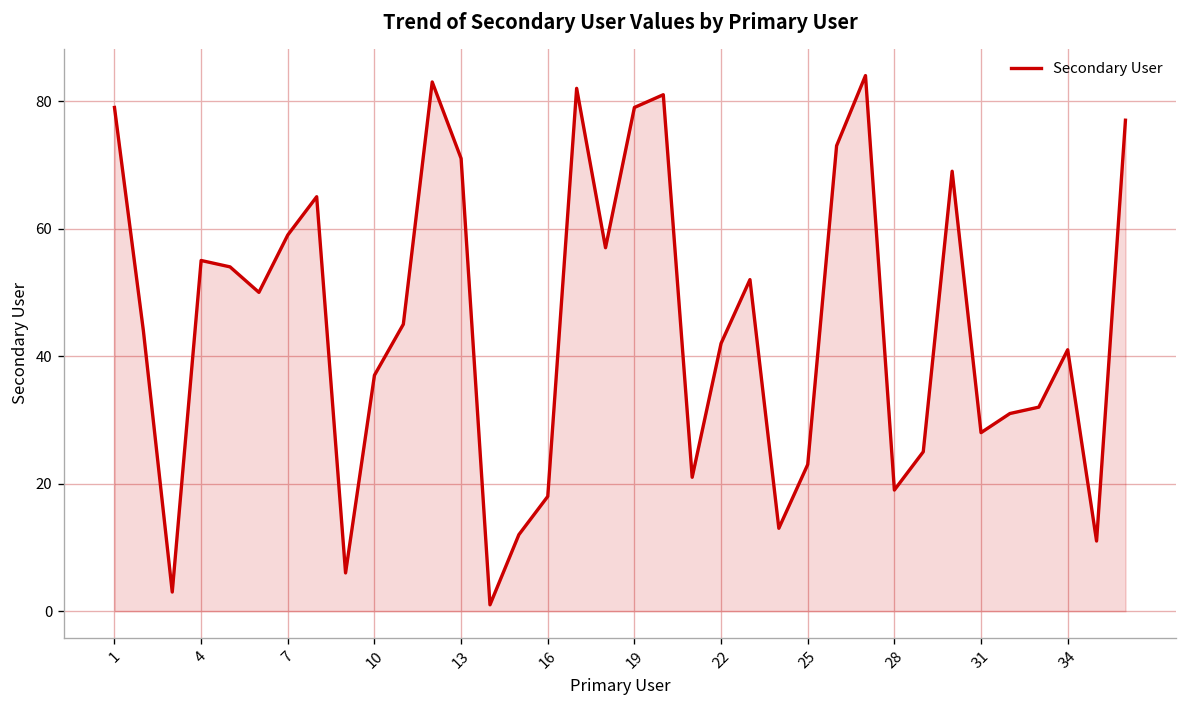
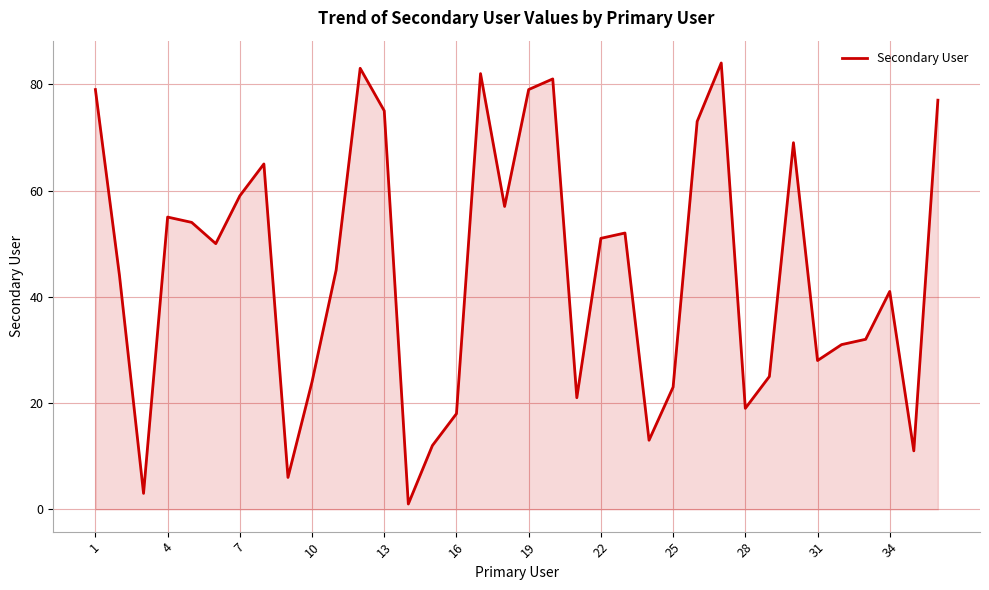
10: 37 -> 24
13: 71 -> 75
22: 42 -> 51
